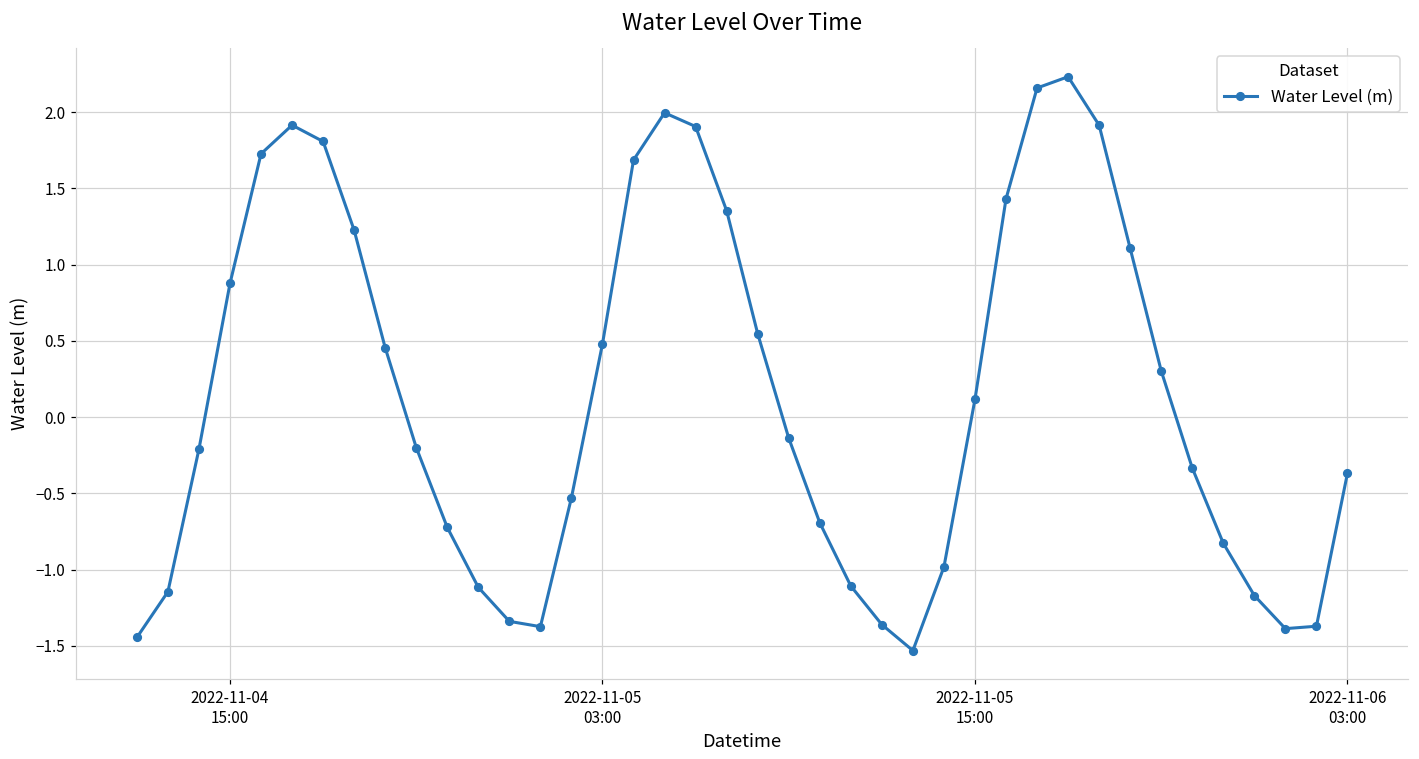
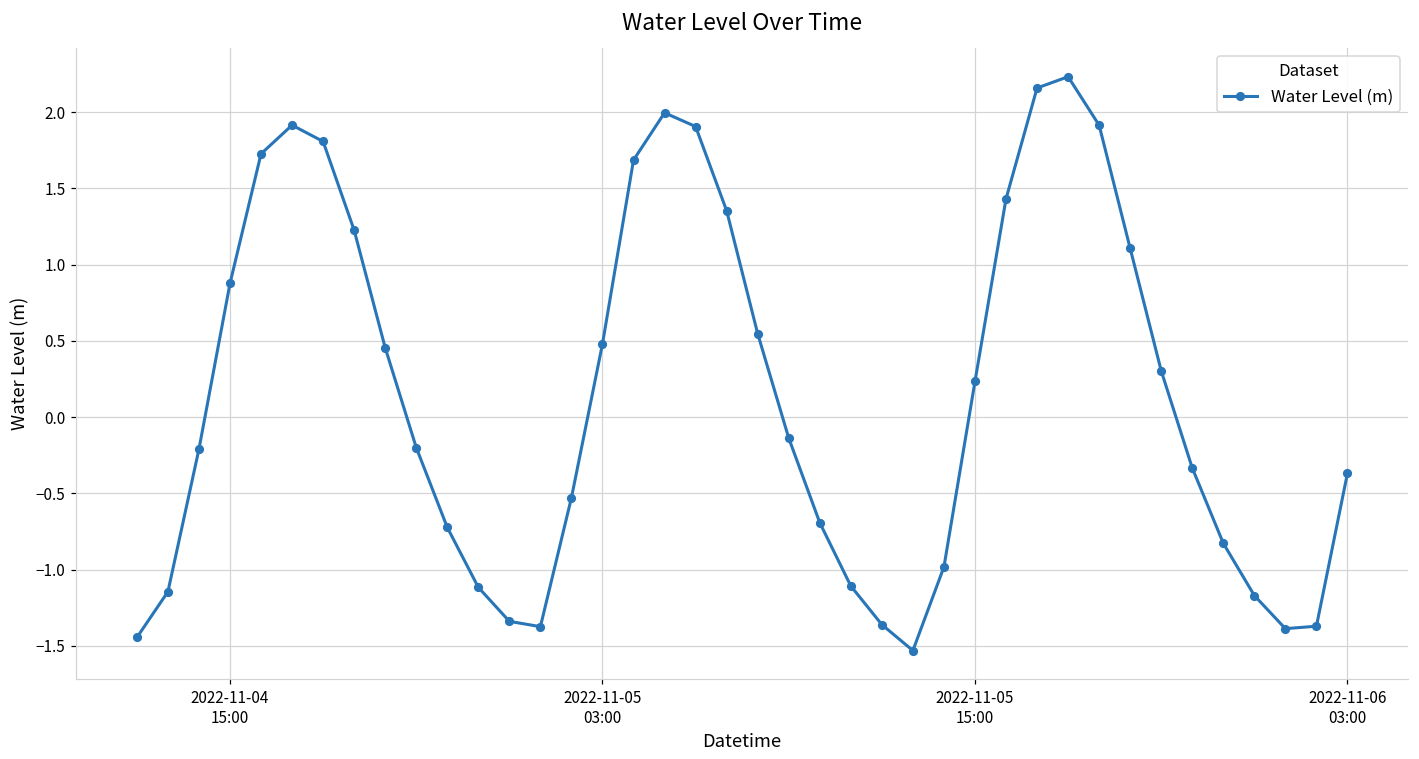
2022-11-05 15:00: 0.12 -> 0.23
